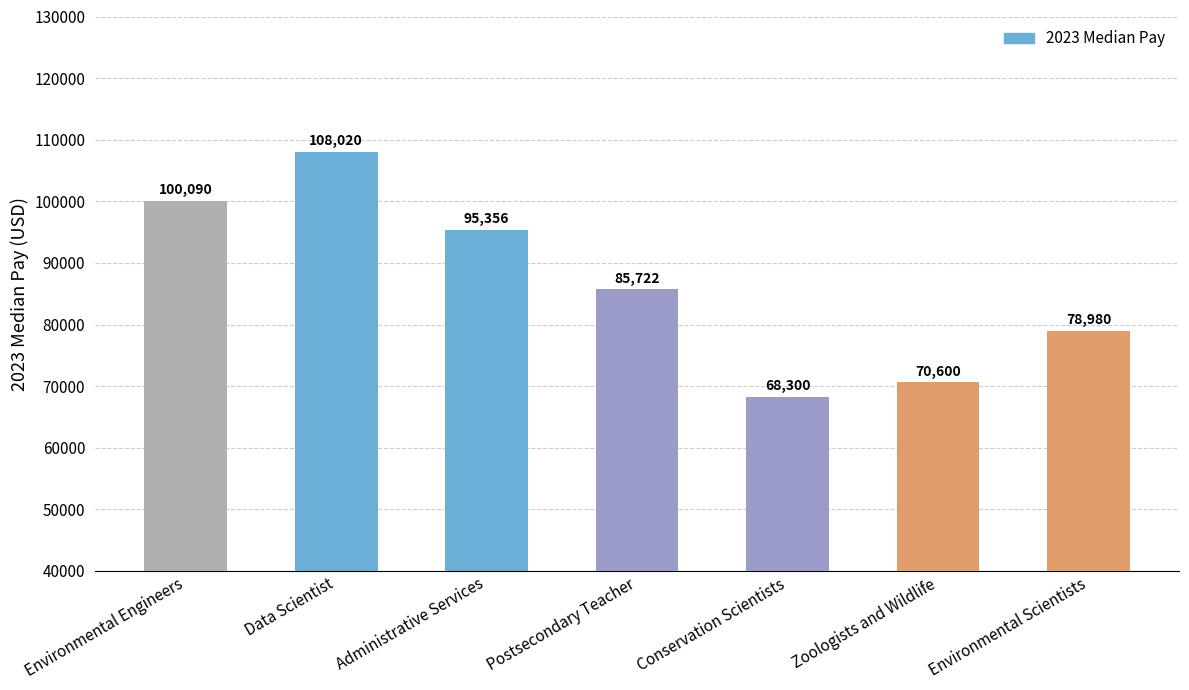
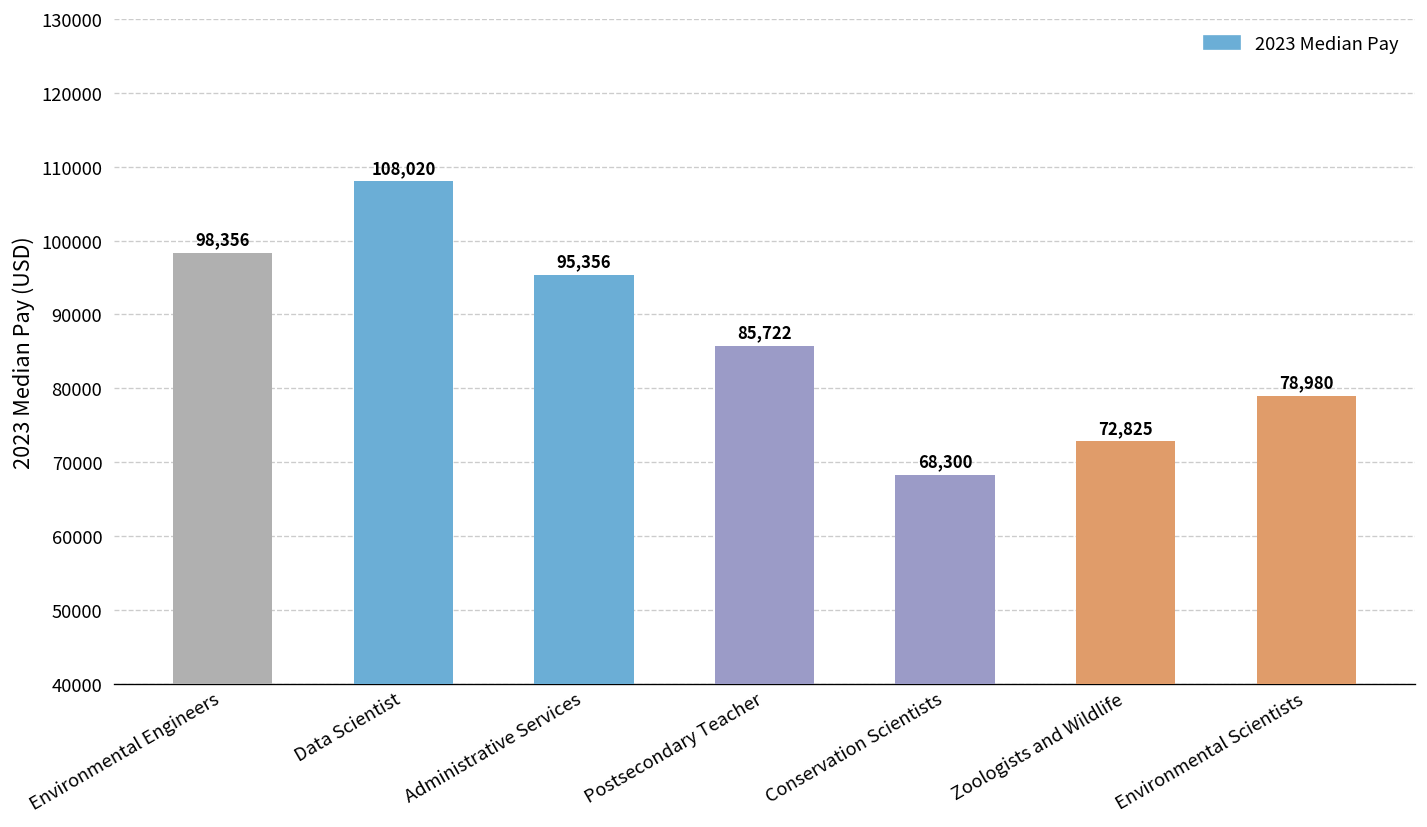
Environmental Engineers: 100,090 -> 98,356
Zoologists and Wildlife: 70,600 -> 72,825
